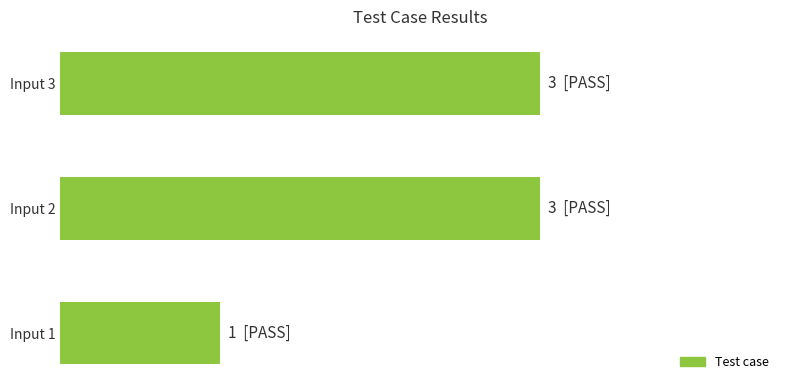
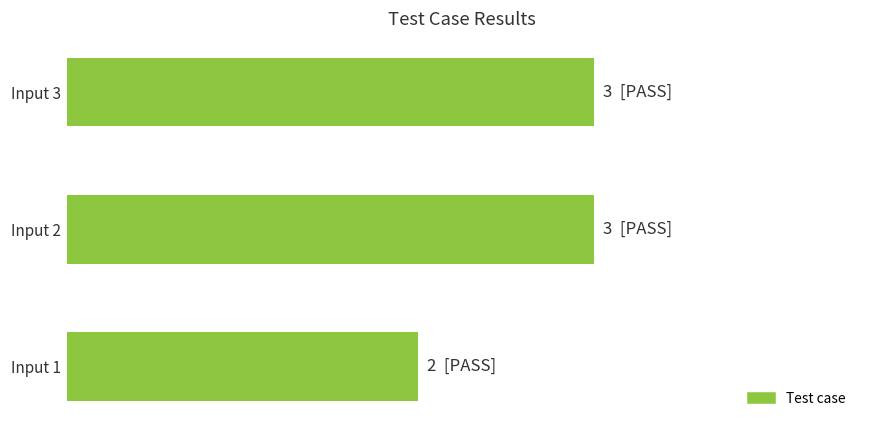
Input 1: 1 -> 2
